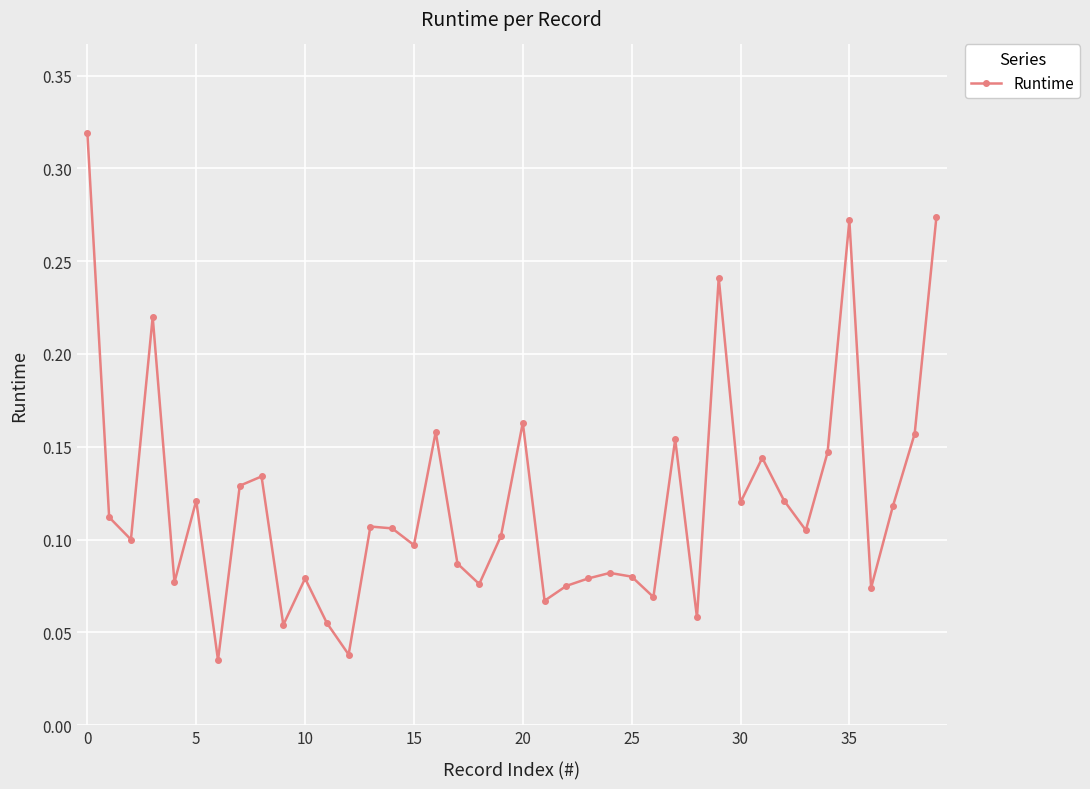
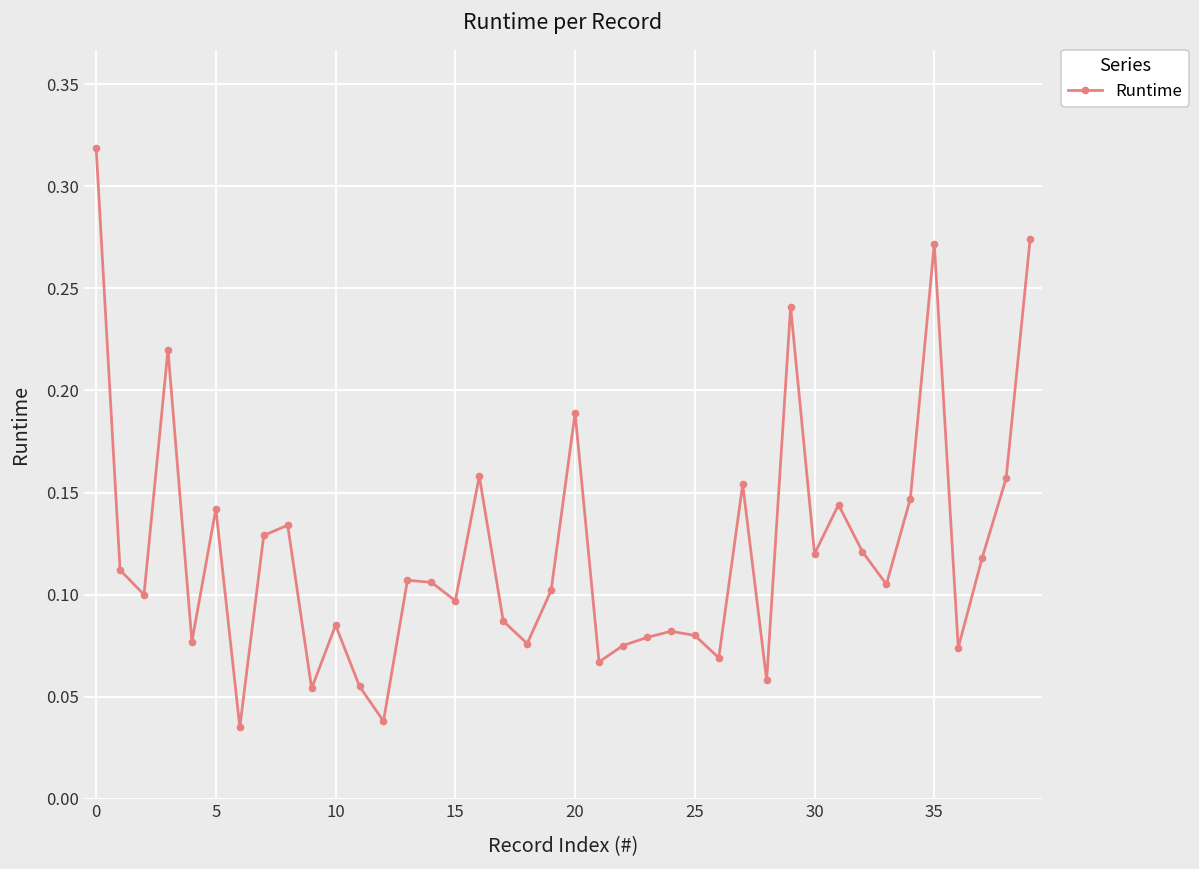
5: 0.121 -> 0.142
10: 0.079 -> 0.085
20: 0.163 -> 0.189
